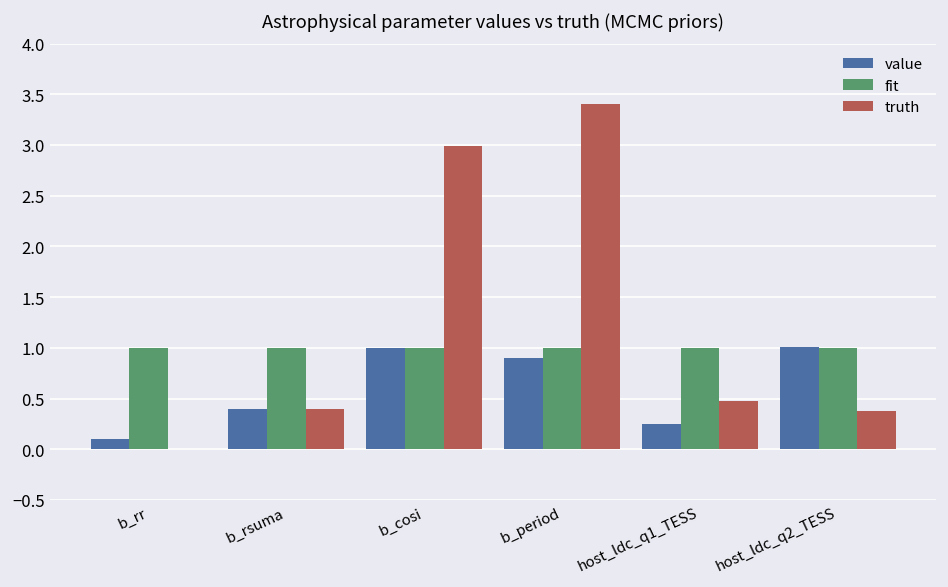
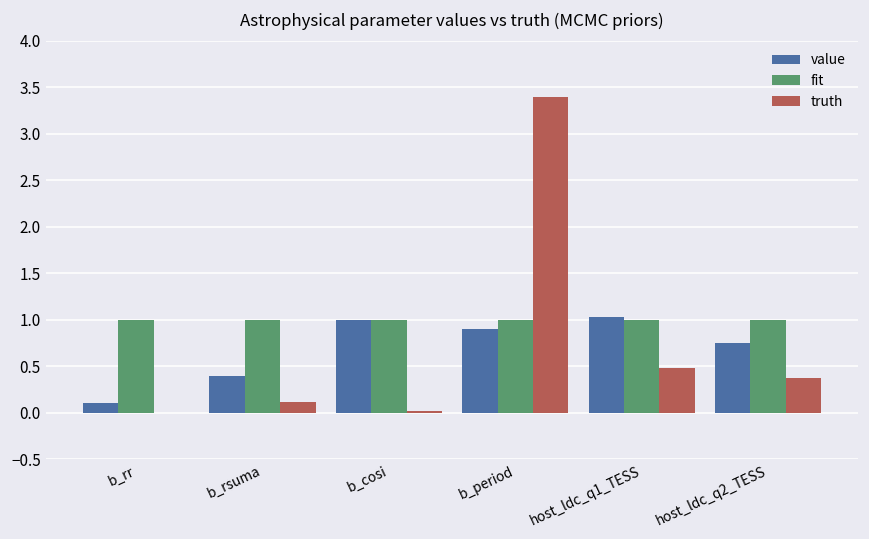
truth, b_rsuma: 0.4 -> 0.1
truth, b_cosi: 3.0 -> 0.0
value, host_ldc_q1_TESS: 0.3 -> 1.0
value, host_ldc_q2_TESS: 1.0 -> 0.8
